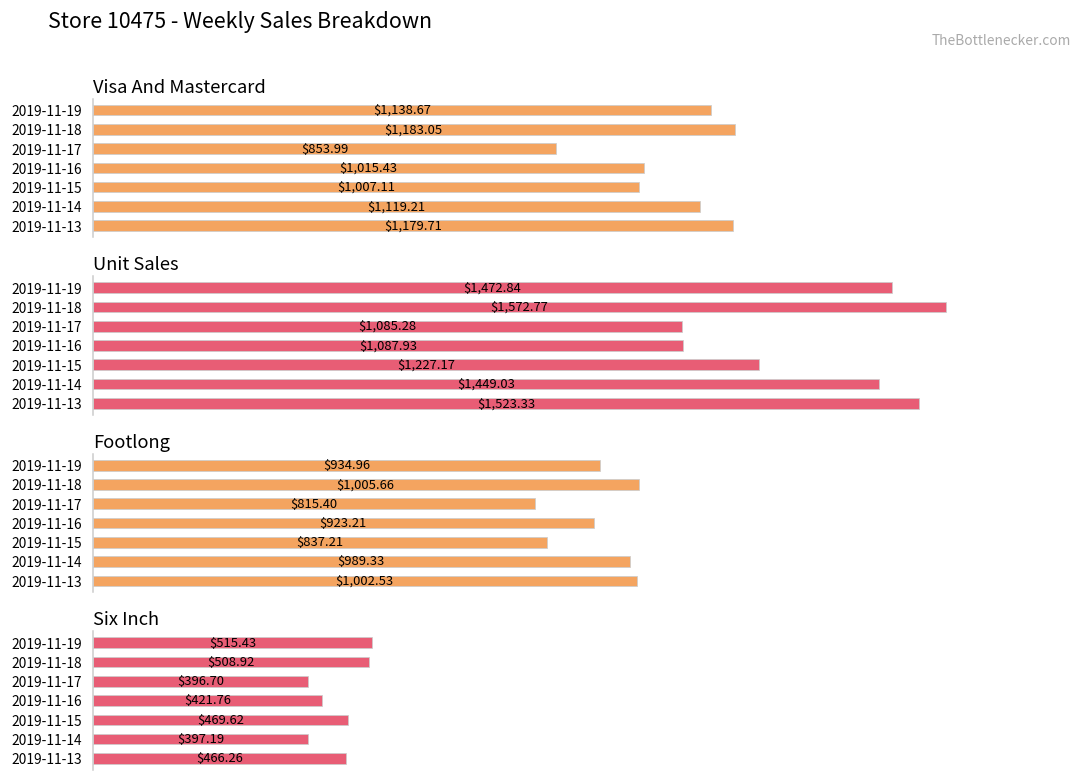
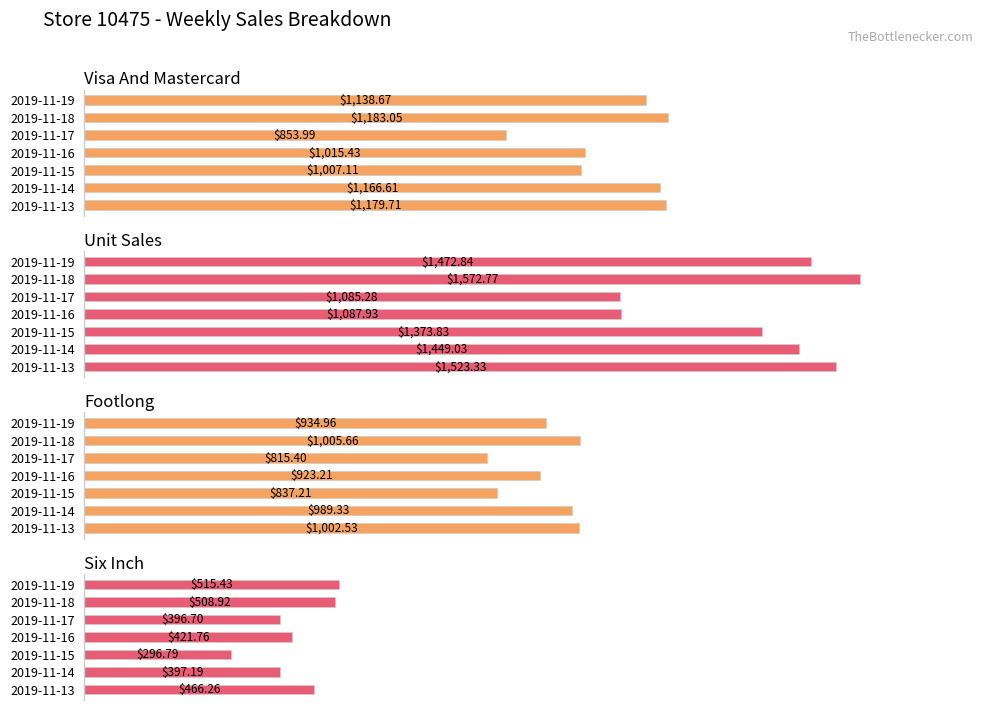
Visa And Mastercard, 2019-11-14: $1,119.21 -> $1,166.61
Unit Sales, 2019-11-15: $1,227.17 -> $1,373.83
Six Inch, 2019-11-15: $469.62 -> $296.79
